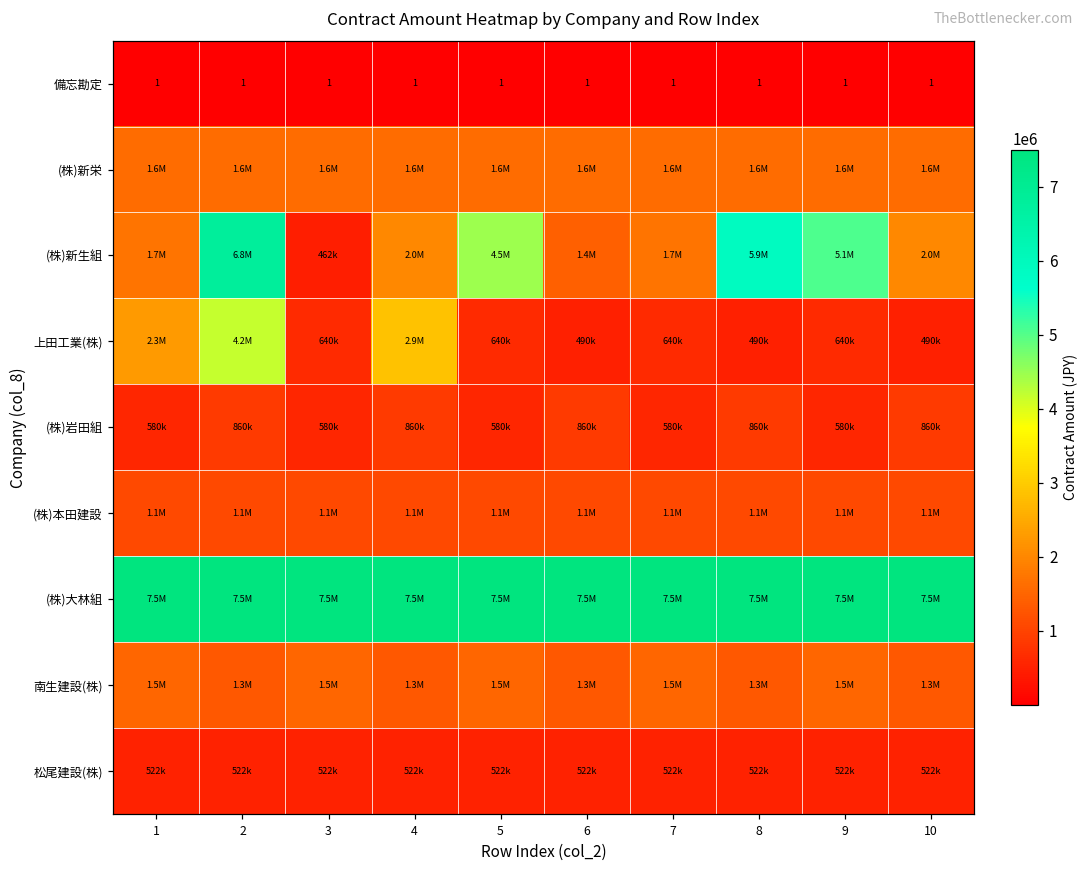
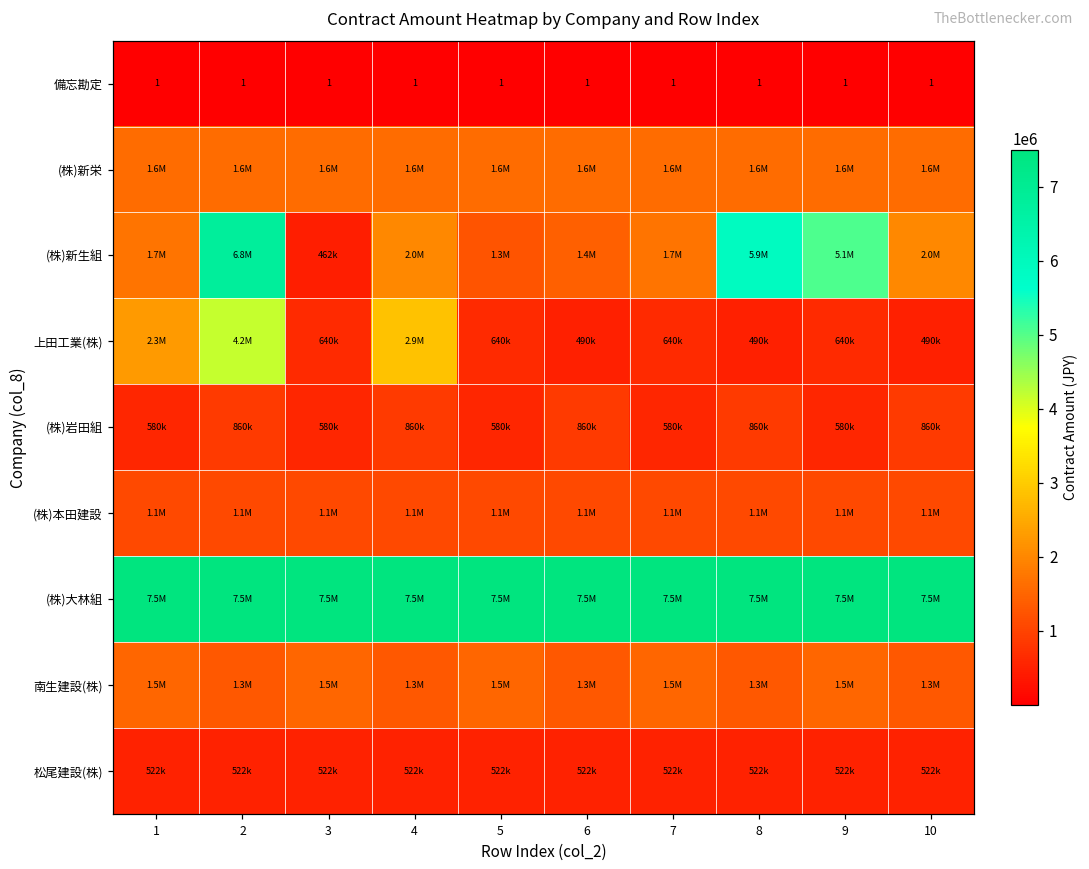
(株)新生組, 5: 4.5M -> 1.3M
